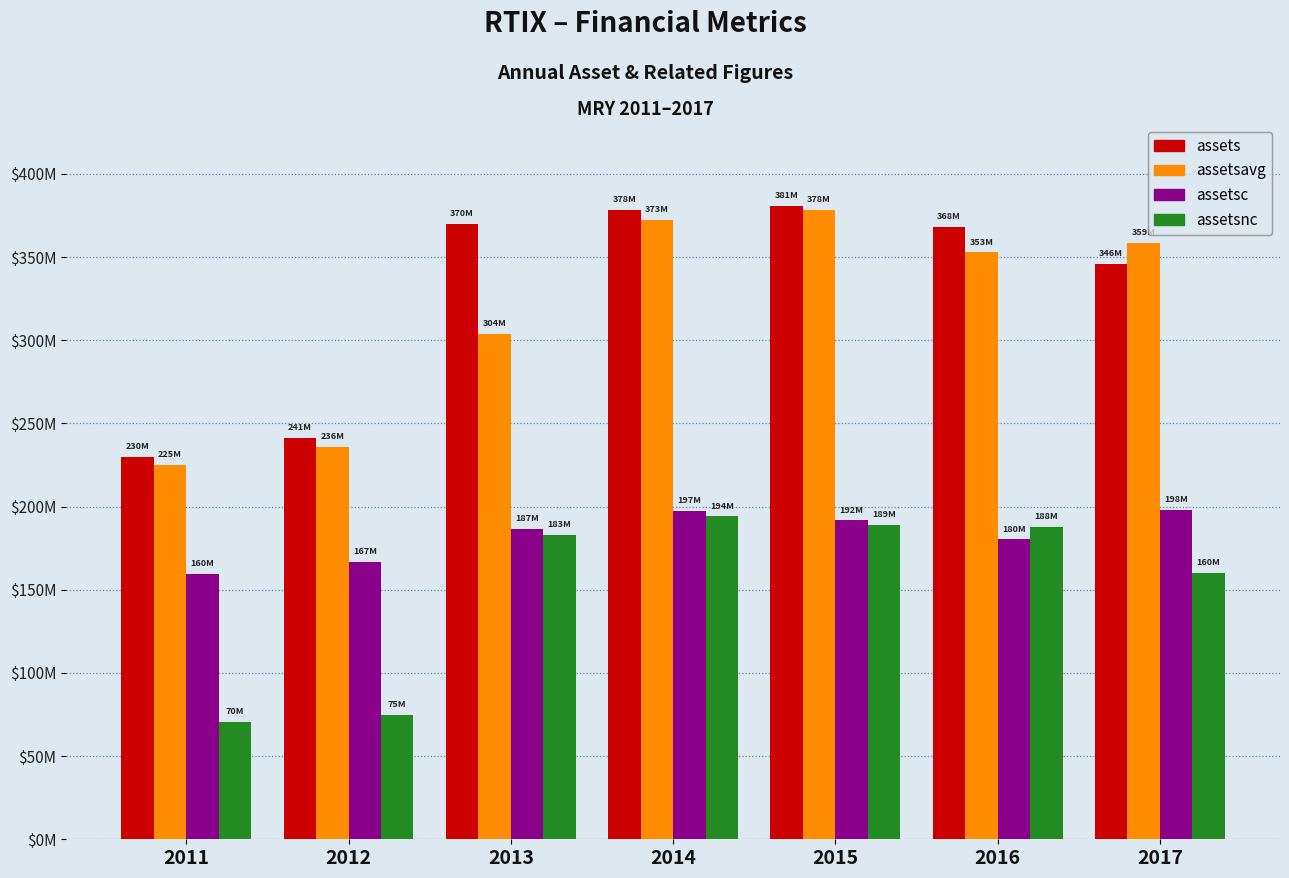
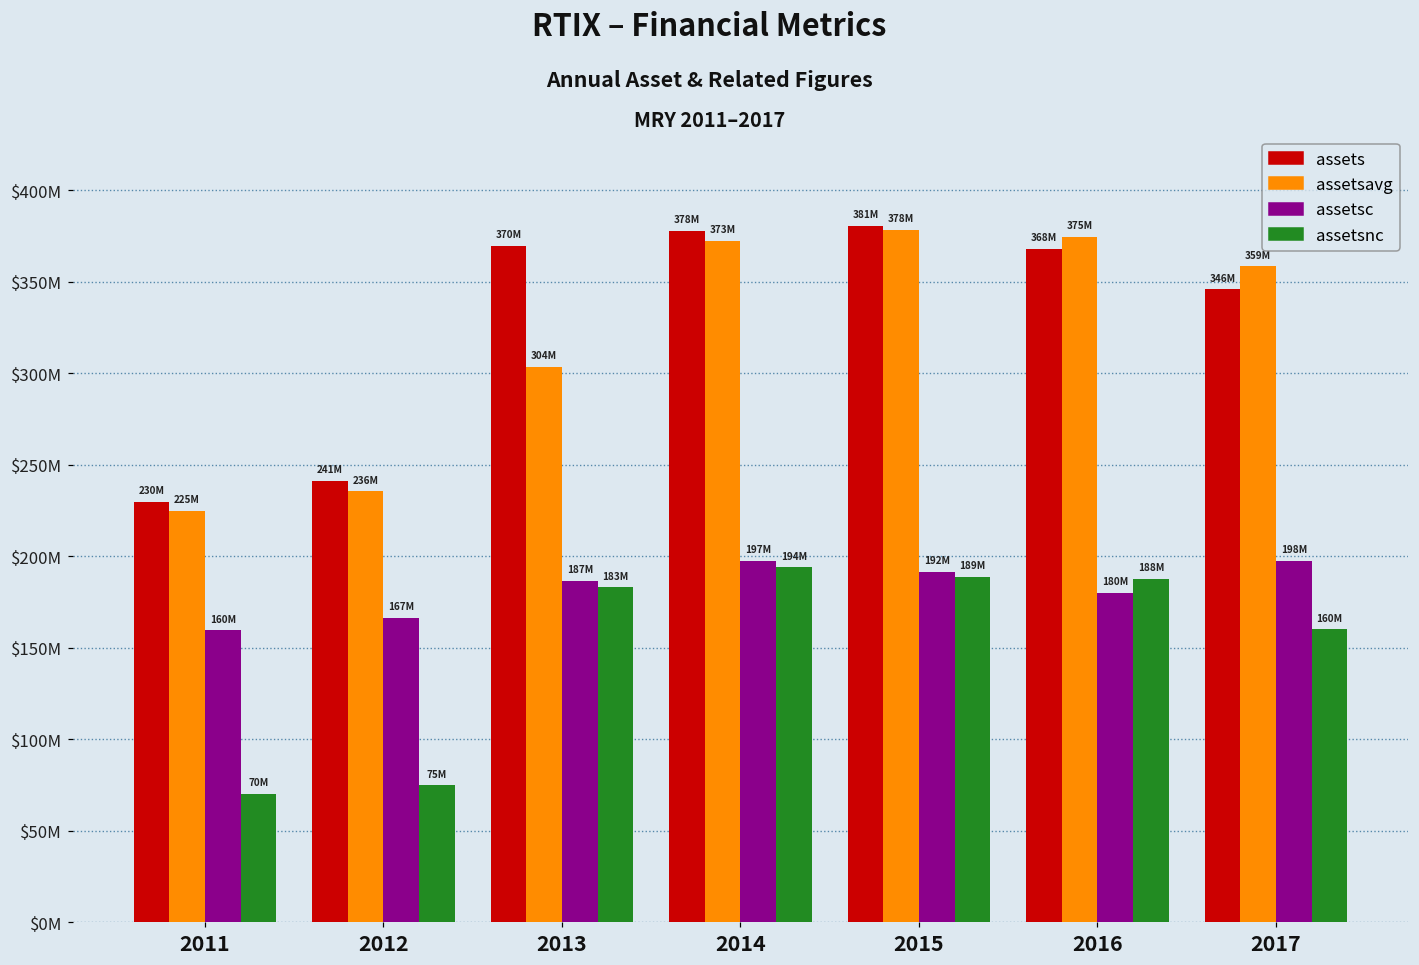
assetsavg, 2016: 353M -> 375M
